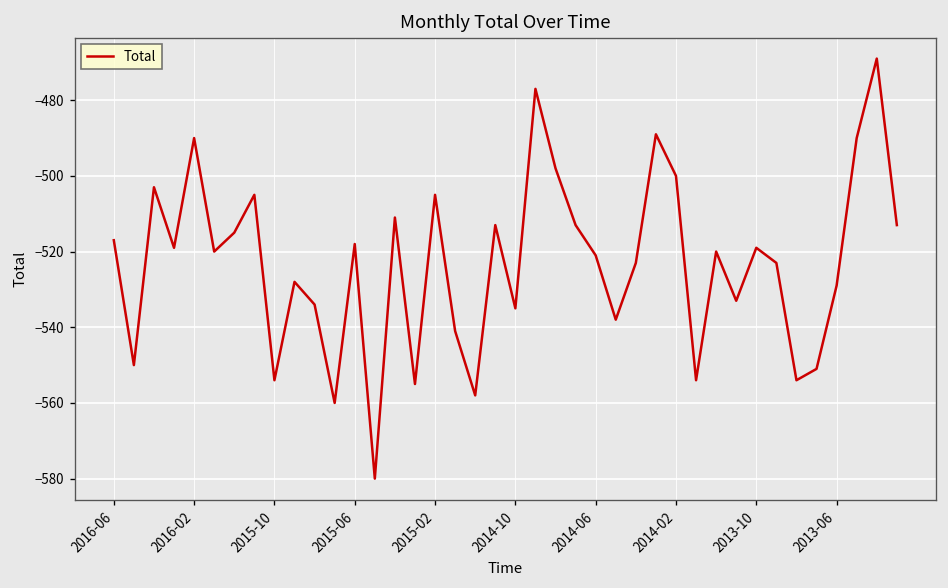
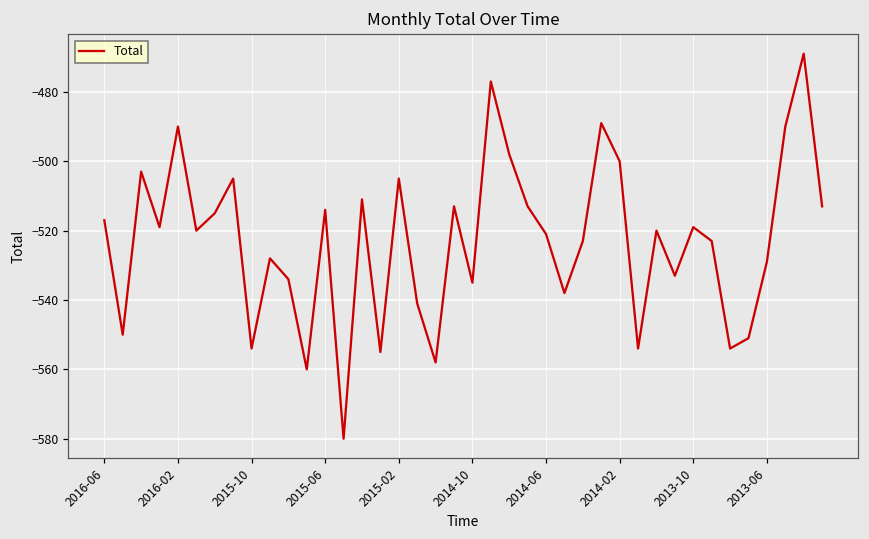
2015-06: -518 -> -514
